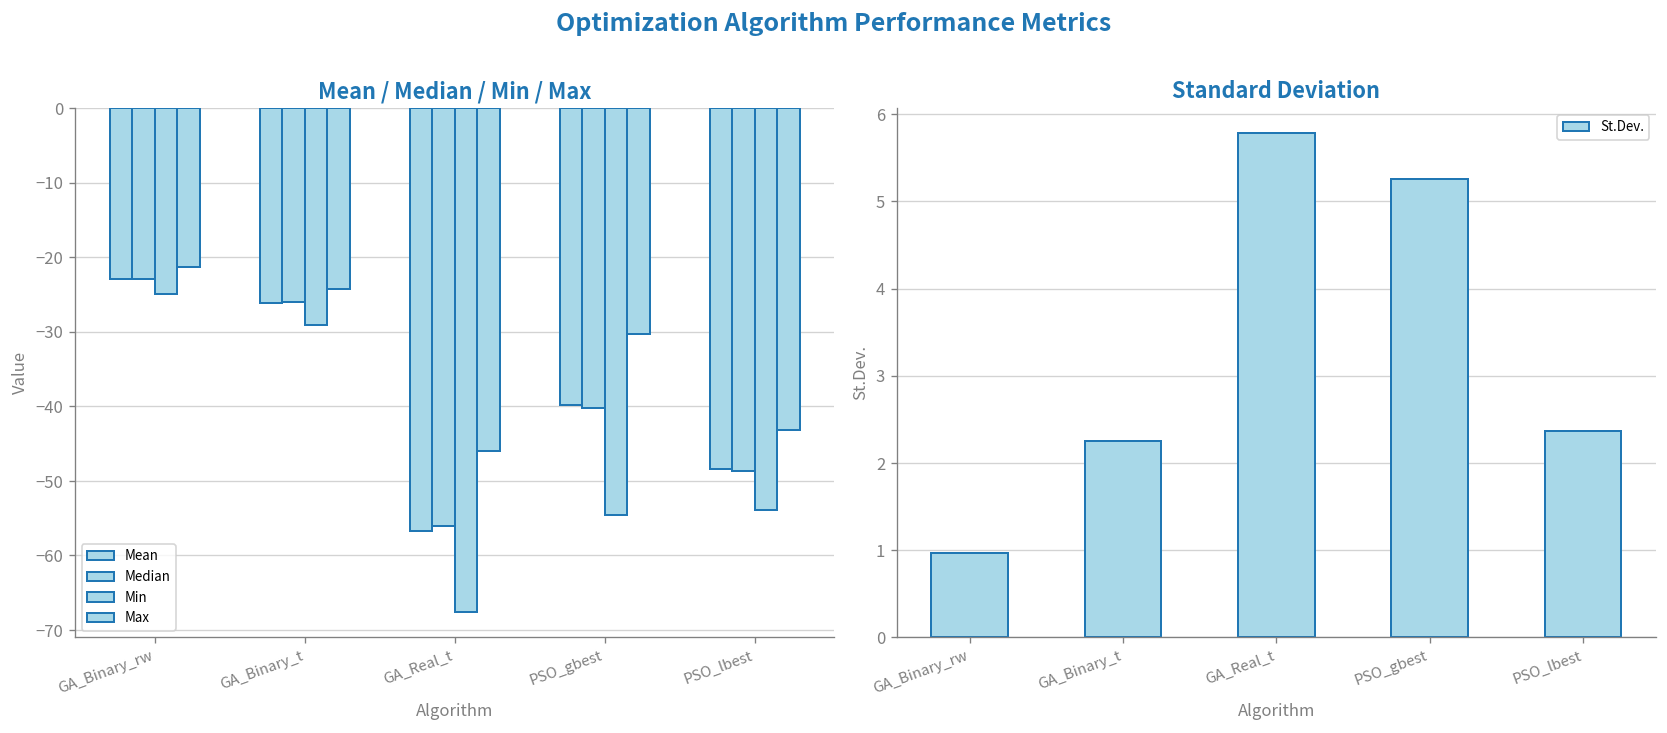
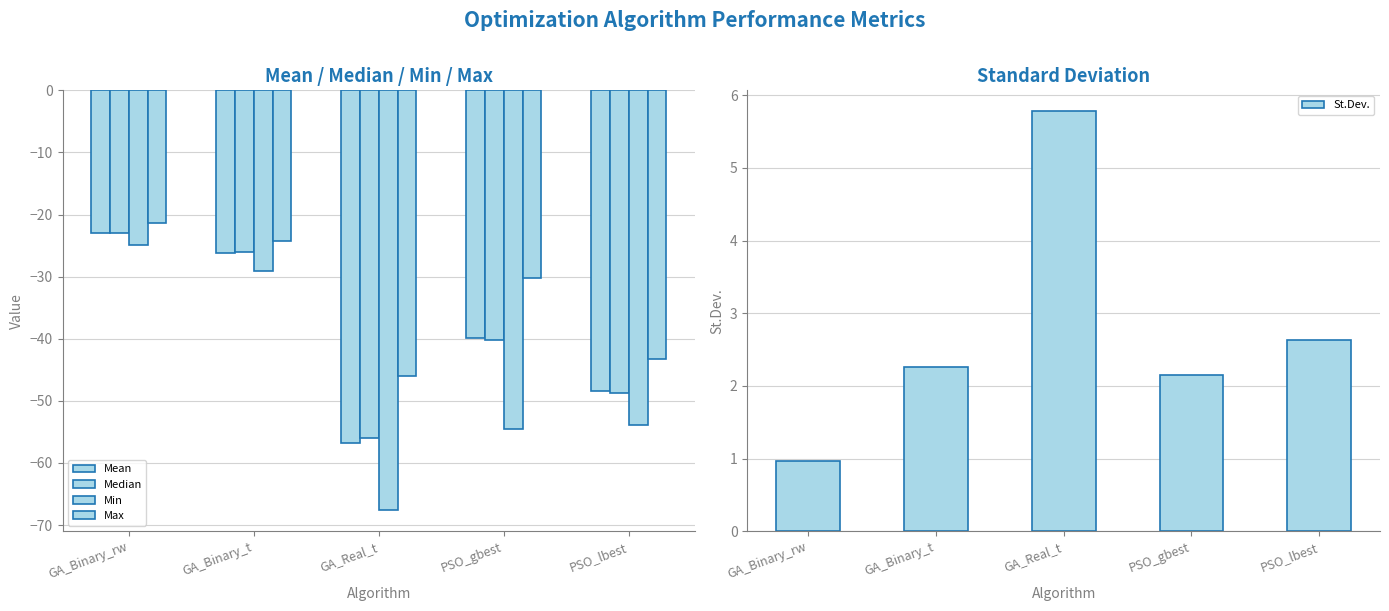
Standard Deviation, PSO_gbest: 5.3 -> 2.1
Standard Deviation, PSO_lbest: 2.4 -> 2.6
